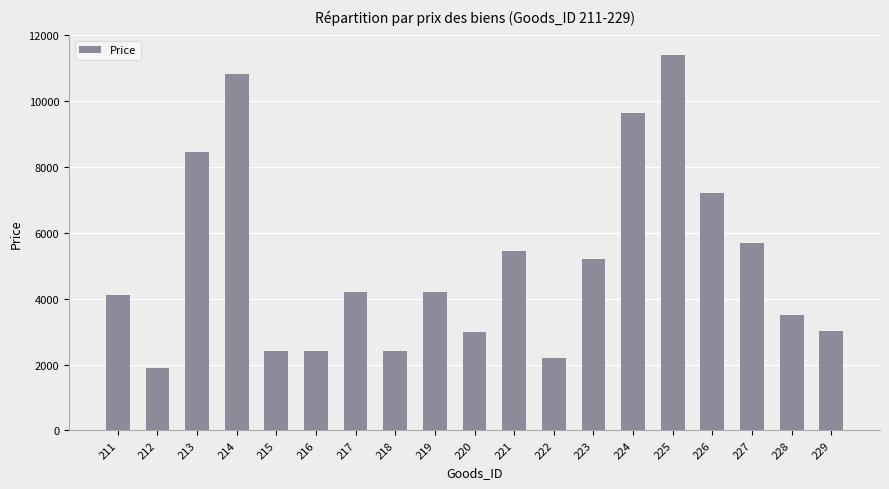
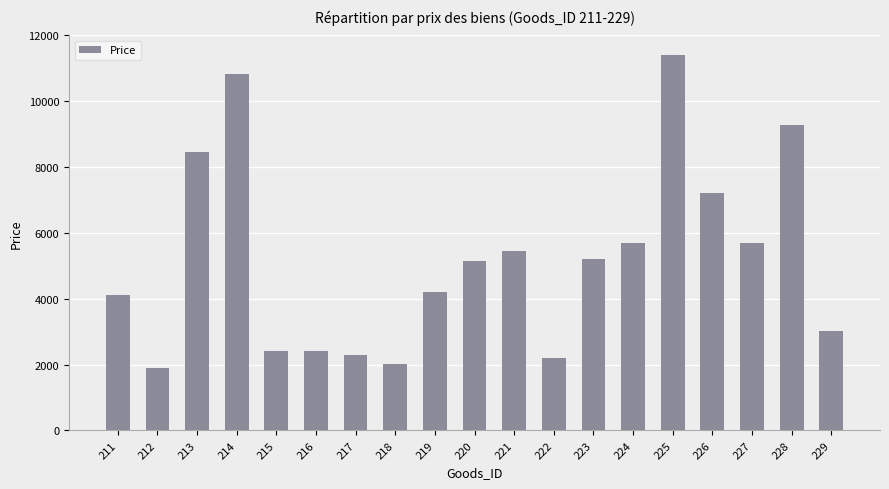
217: 4200 -> 2300
218: 2400 -> 2000
220: 3000 -> 5200
224: 9700 -> 5700
228: 3500 -> 9300
